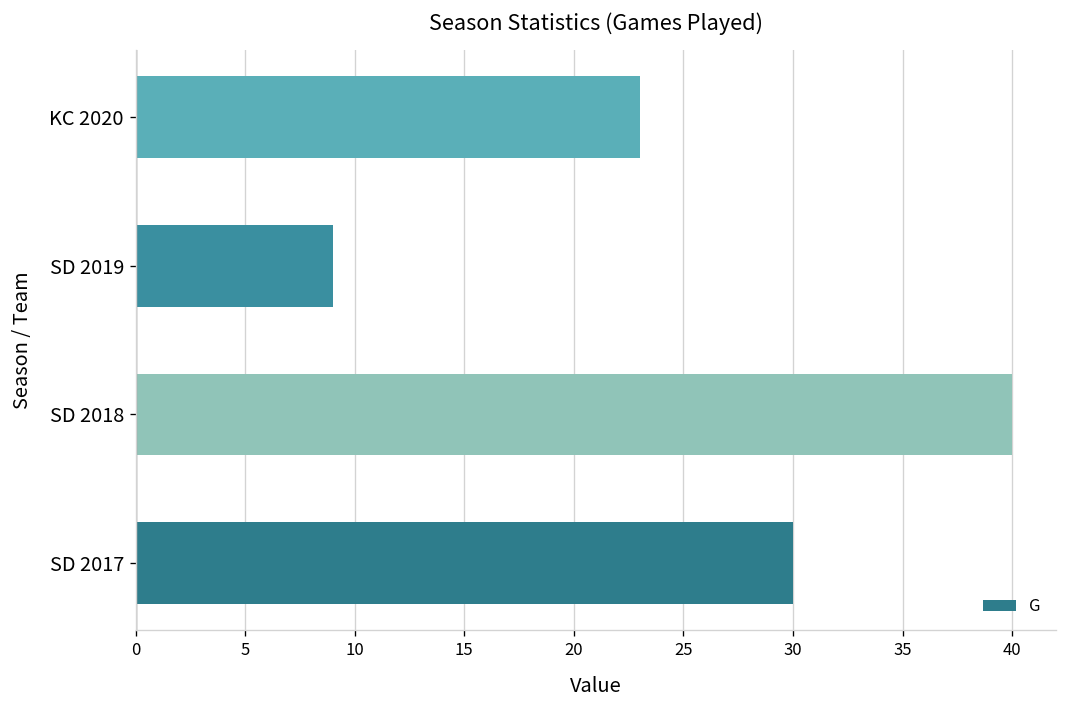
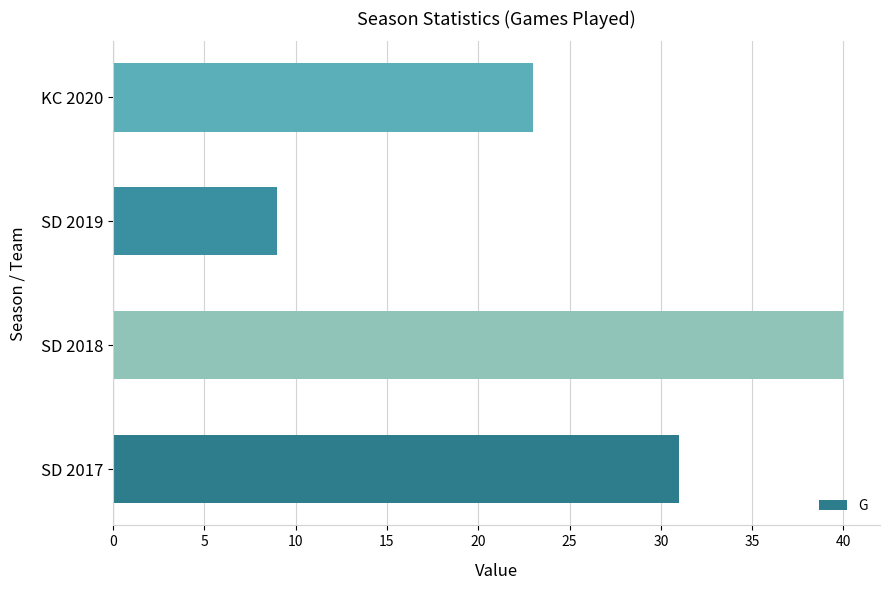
SD 2017: 30 -> 31
